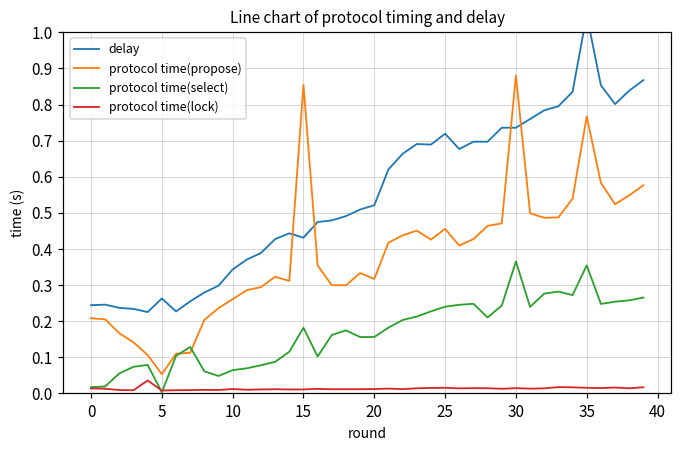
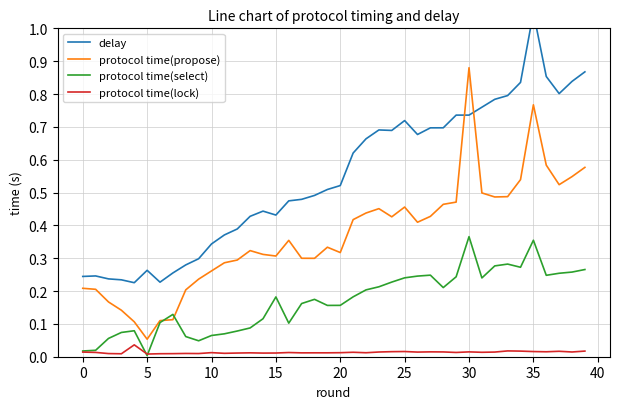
protocol time(propose), 15: 0.85 -> 0.31
